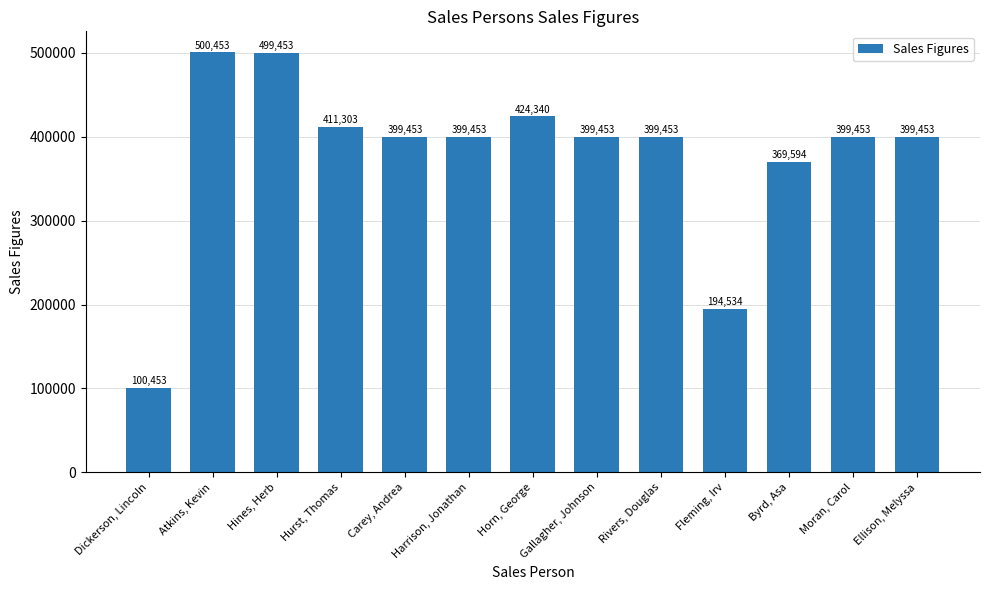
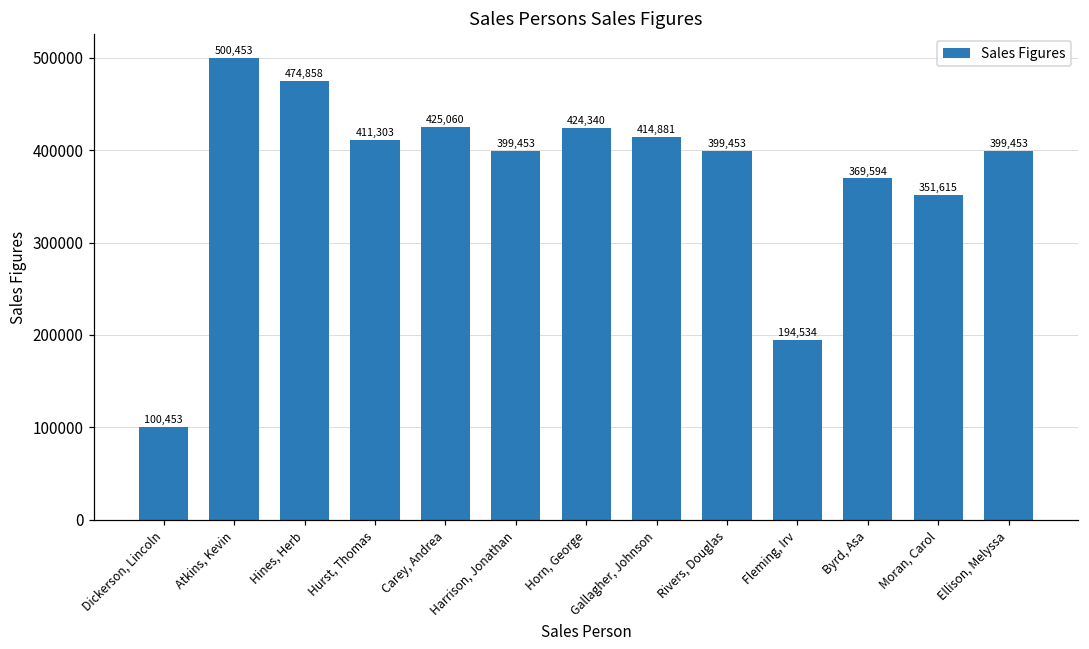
Hines, Herb: 499,453 -> 474,858
Carey, Andrea: 399,453 -> 425,060
Gallagher, Johnson: 399,453 -> 414,881
Moran, Carol: 399,453 -> 351,615
